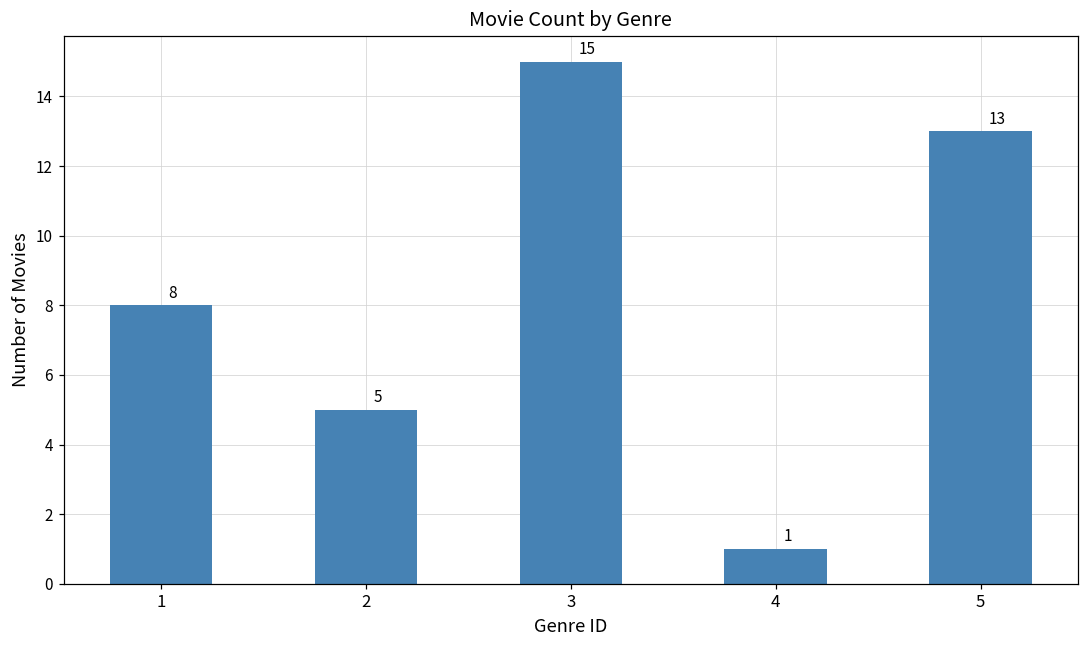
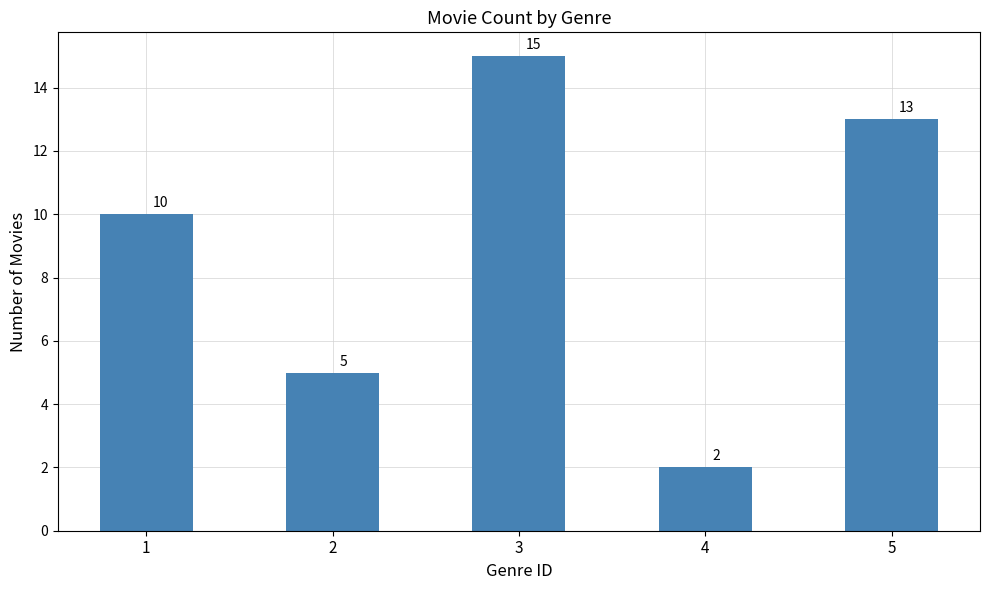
1: 8 -> 10
4: 1 -> 2
